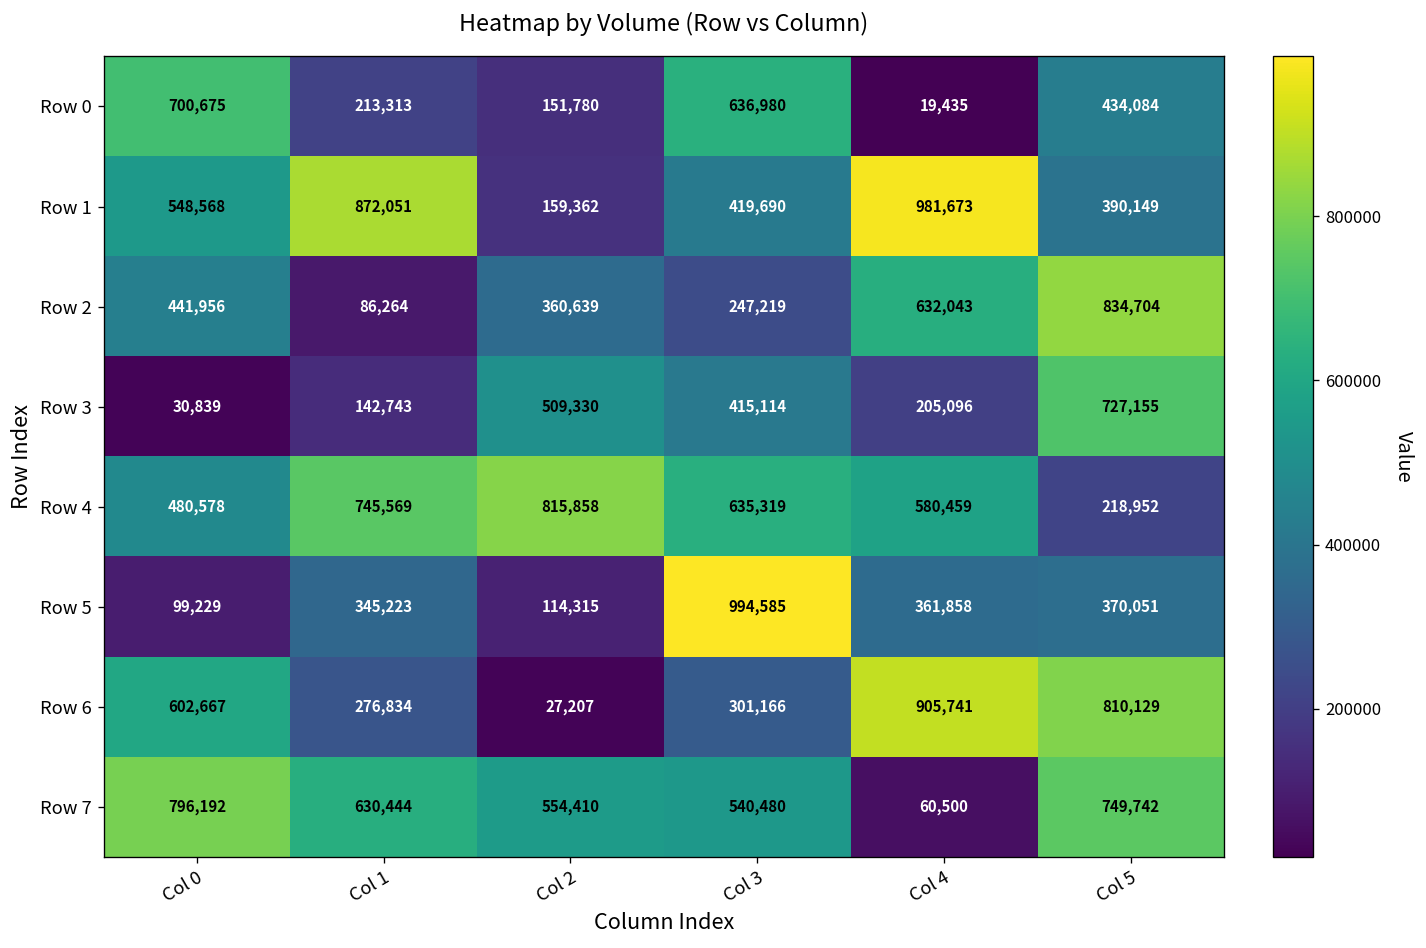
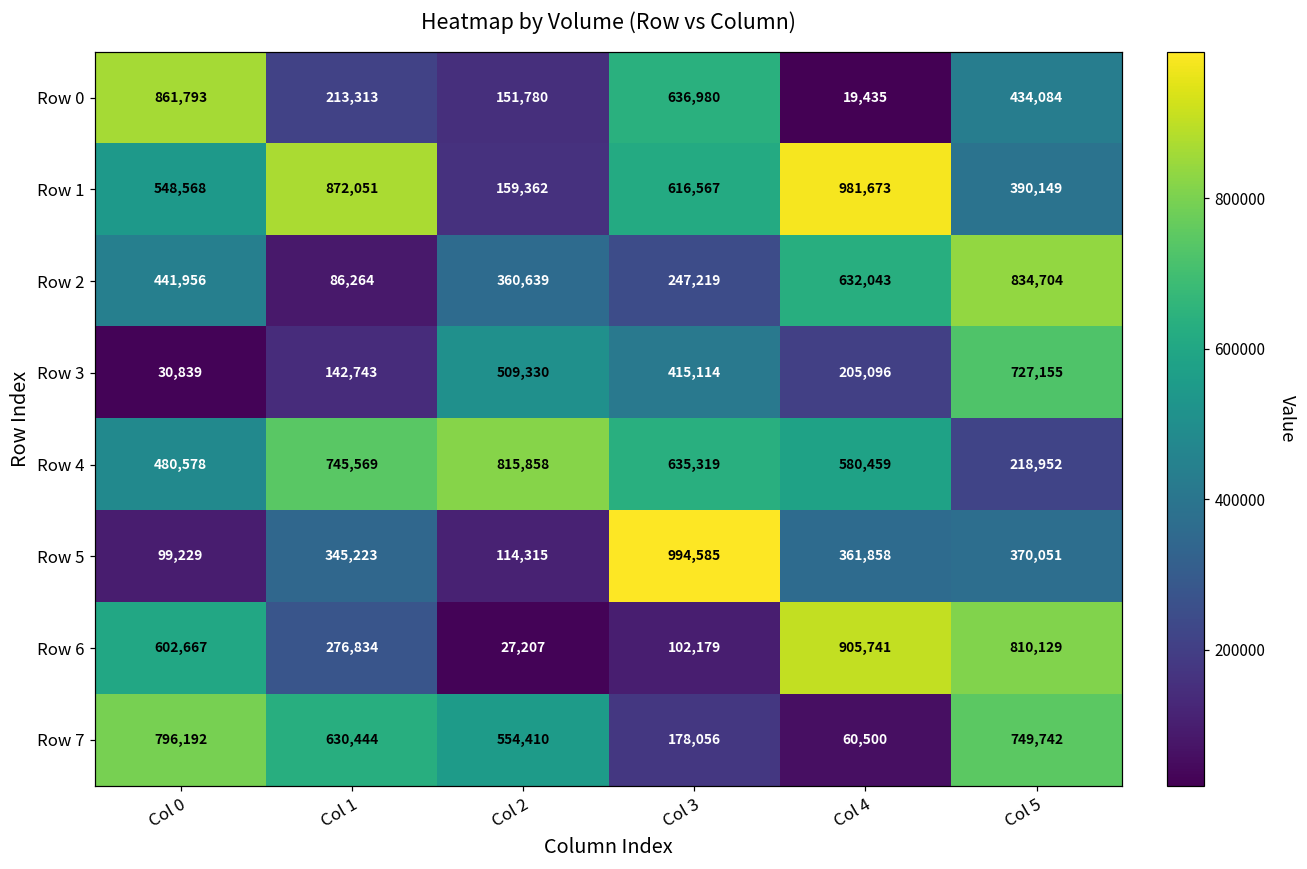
Row 0, Col 0: 700,675 -> 861,793
Row 1, Col 3: 419,690 -> 616,567
Row 6, Col 3: 301,166 -> 102,179
Row 7, Col 3: 540,480 -> 178,056
